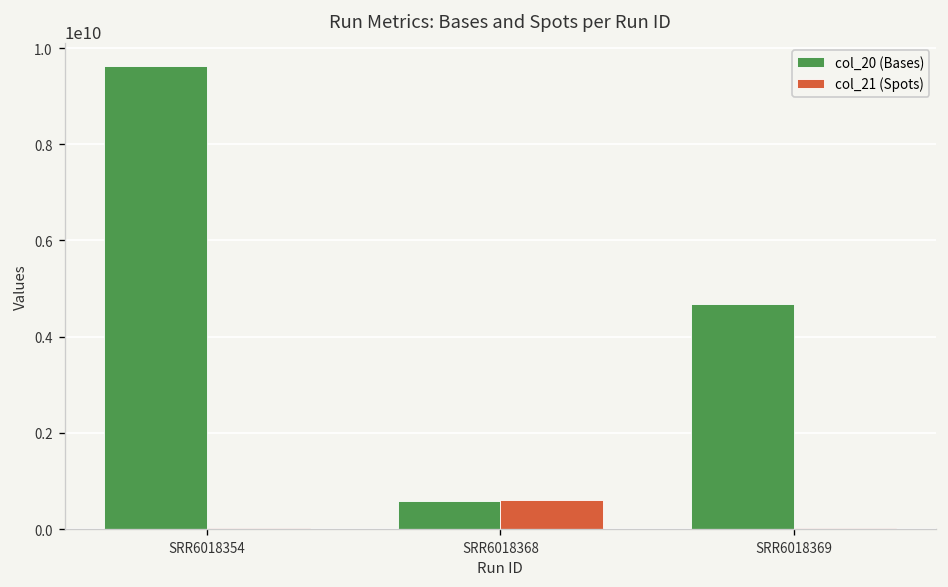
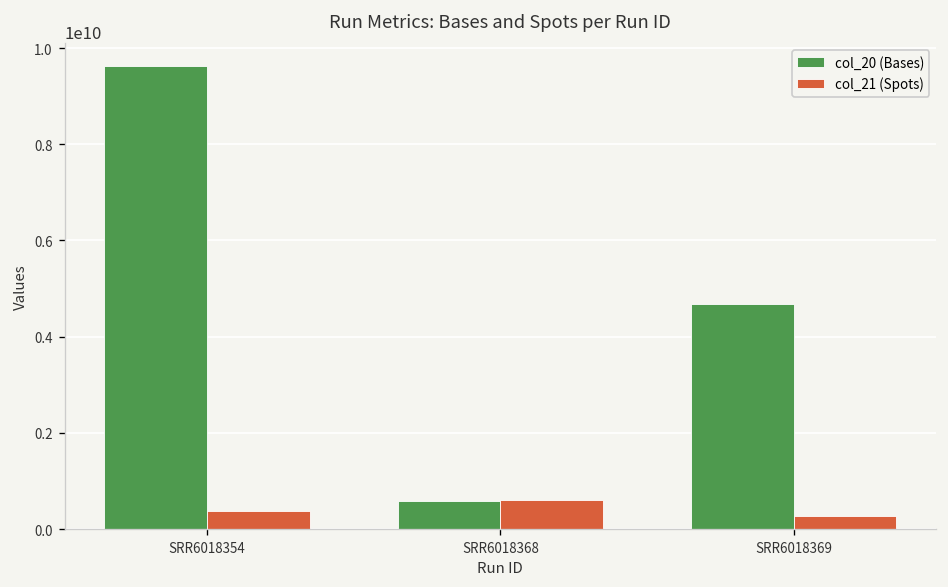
col_21 (Spots), SRR6018354: 0 -> 400000000
col_21 (Spots), SRR6018369: 0 -> 300000000
